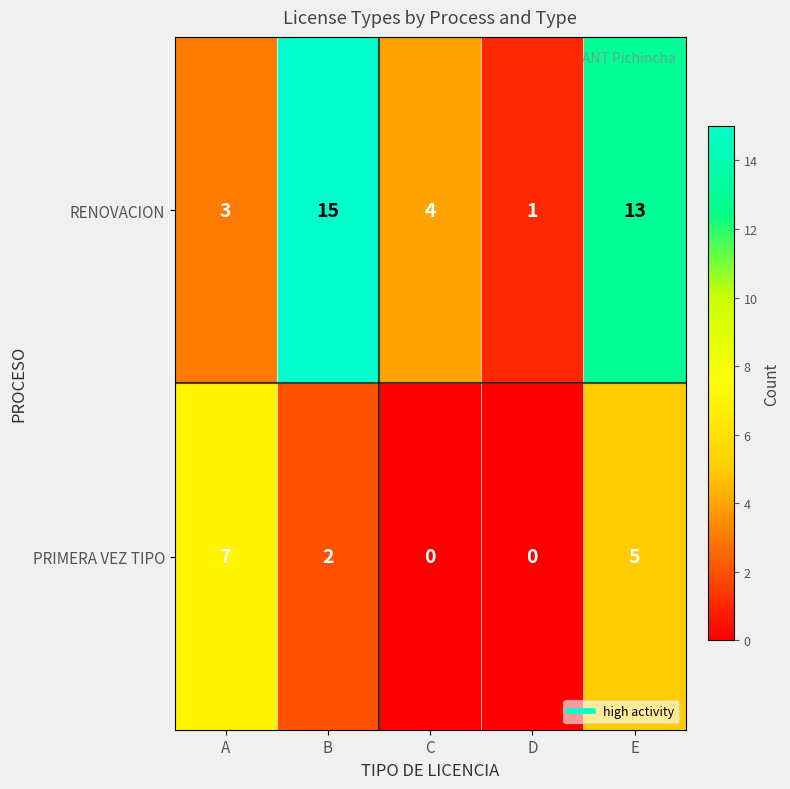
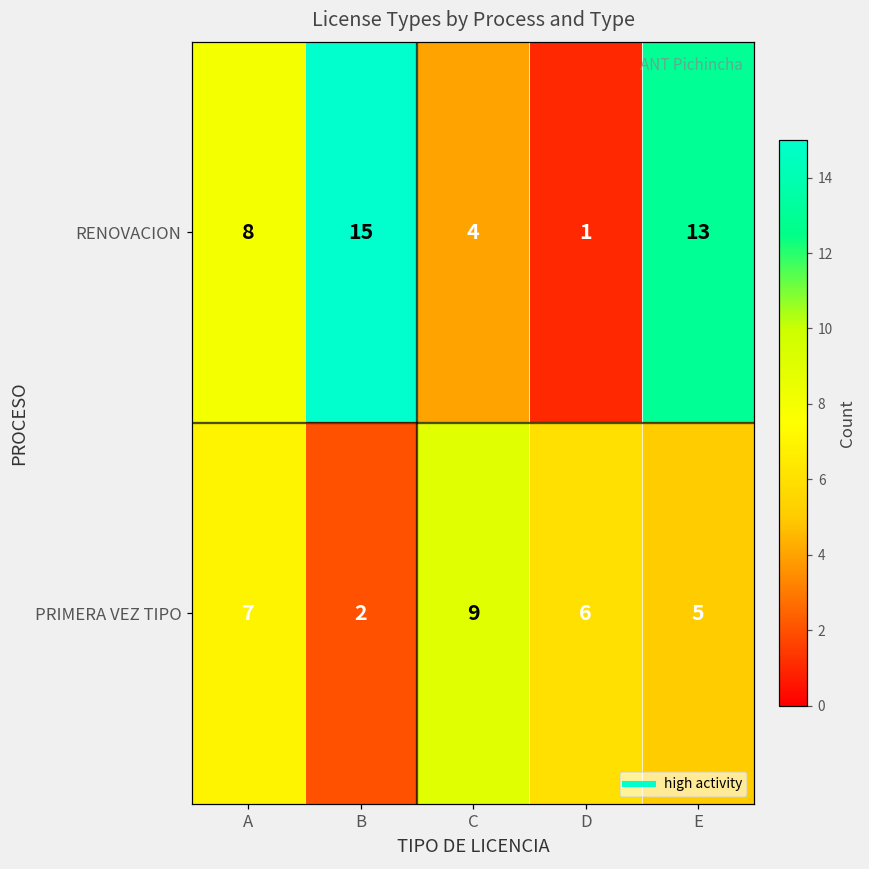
RENOVACION, A: 3 -> 8
PRIMERA VEZ TIPO, C: 0 -> 9
PRIMERA VEZ TIPO, D: 0 -> 6
